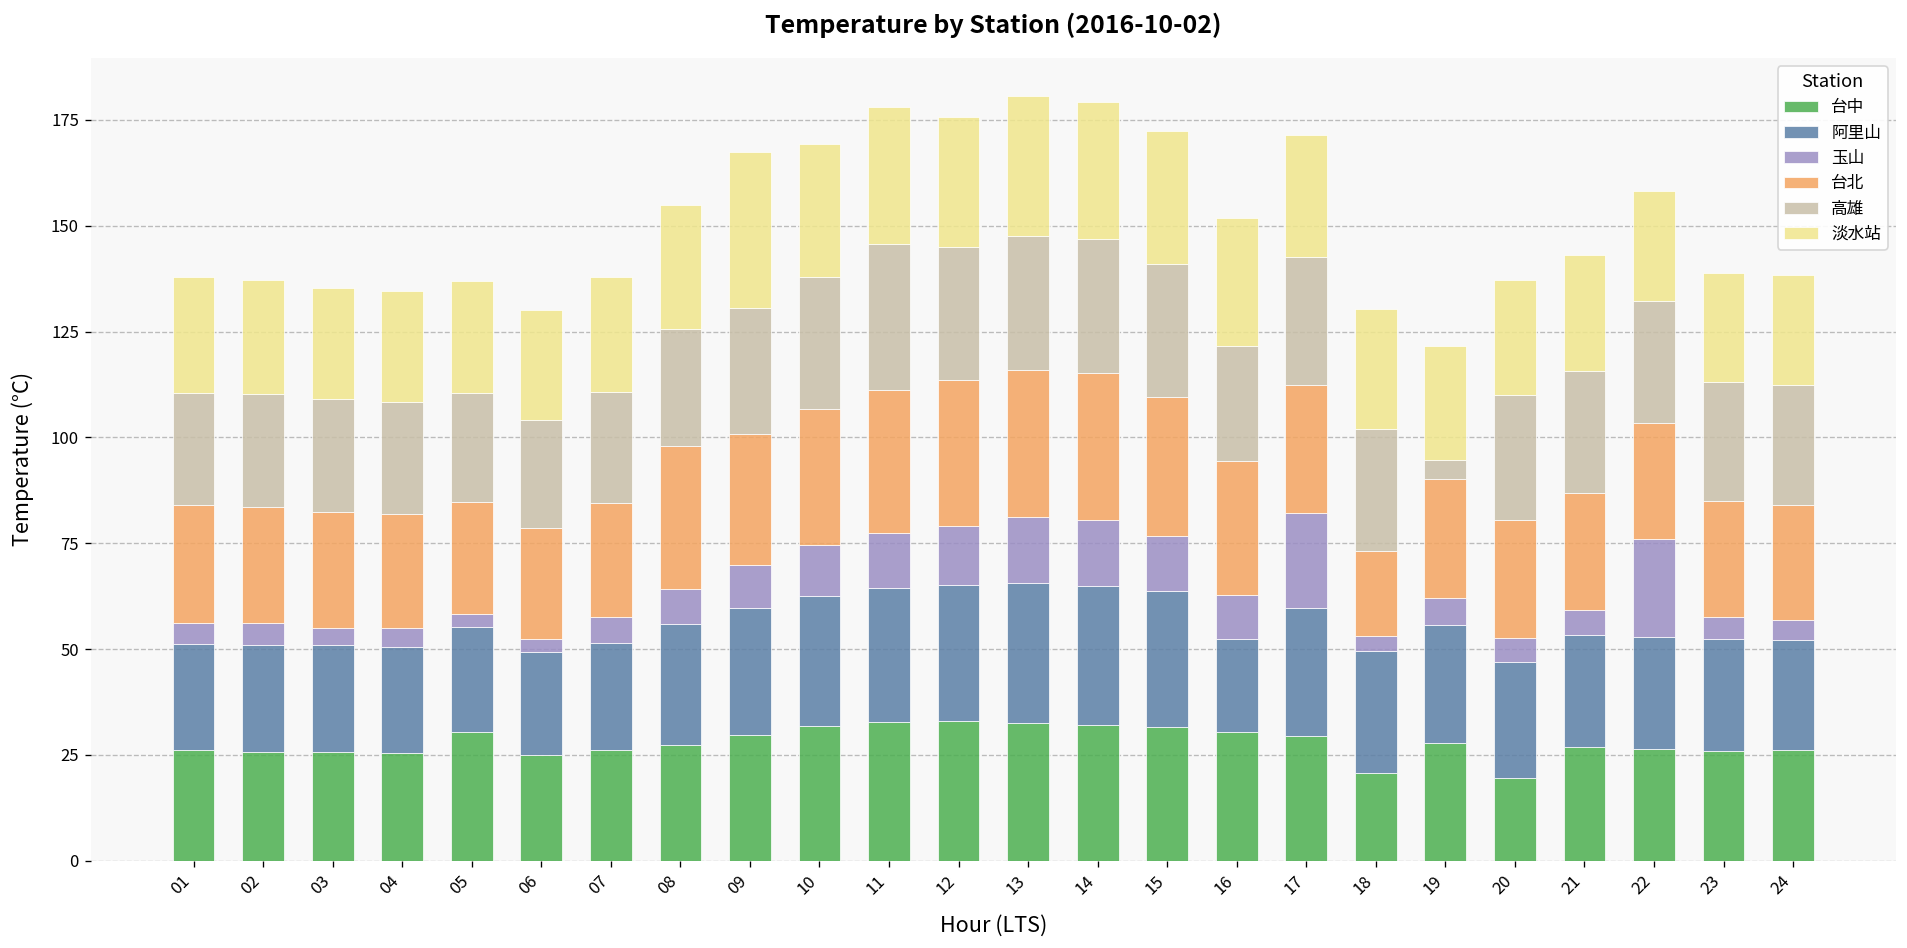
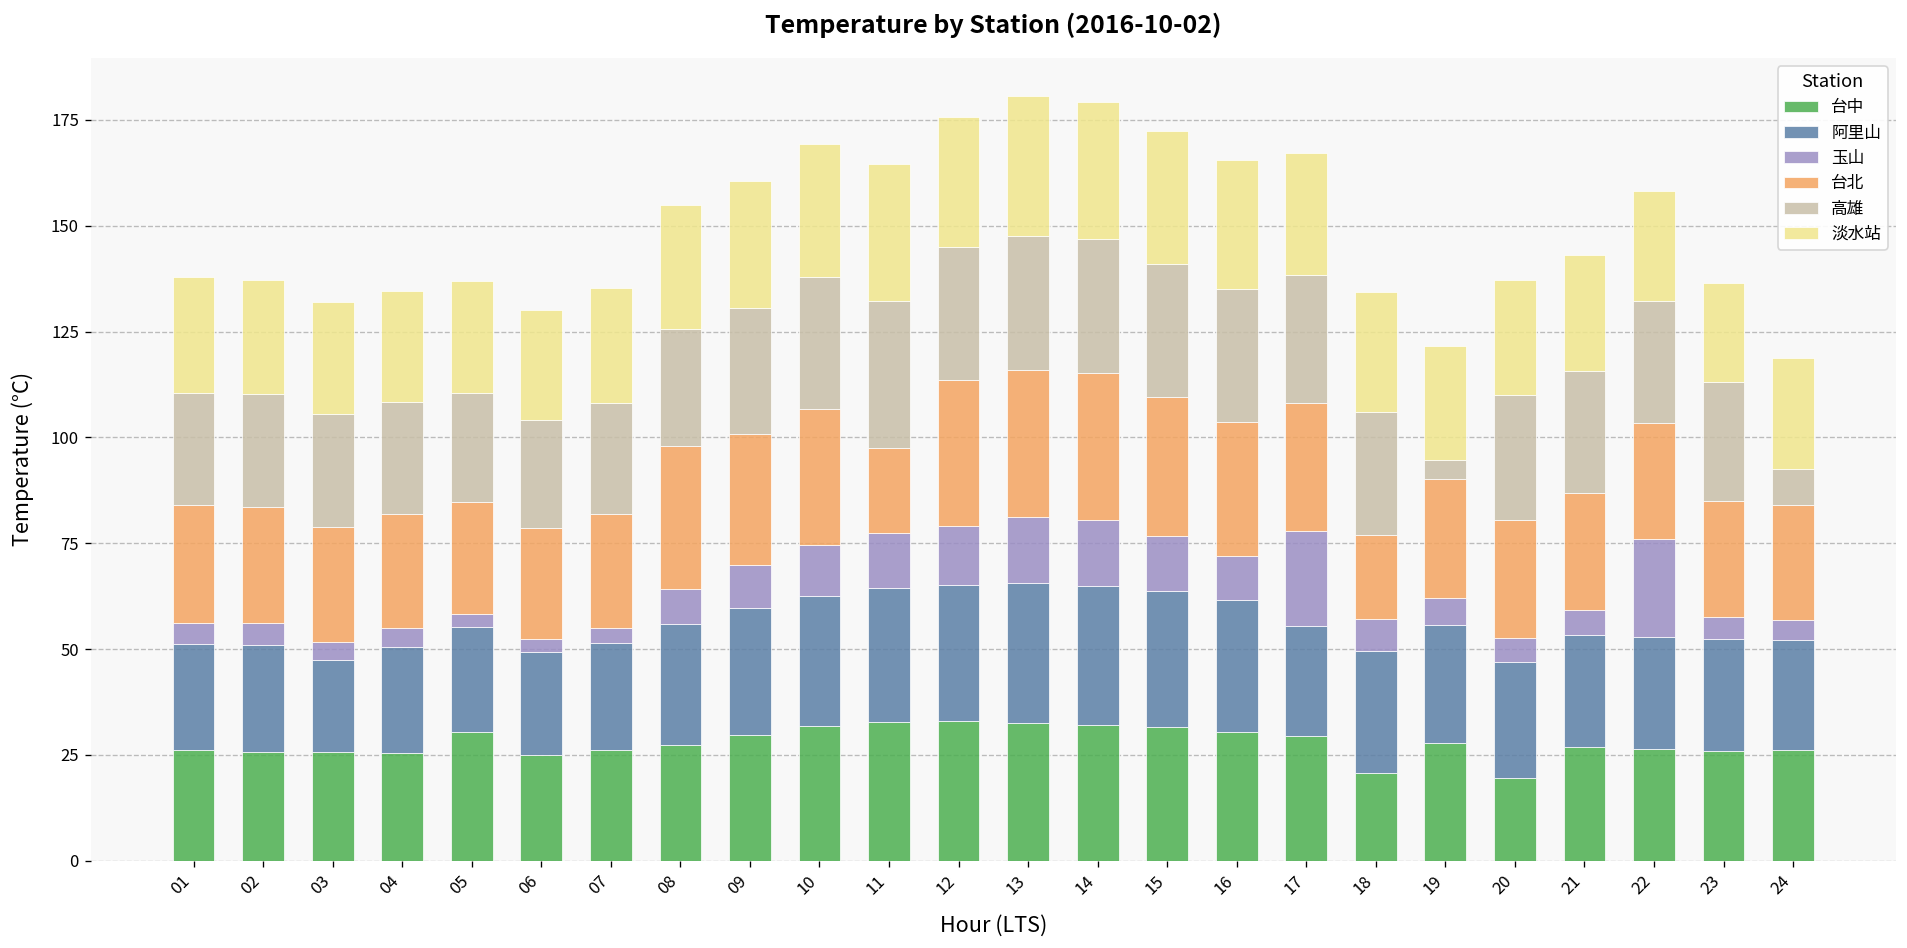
阿里山, 03: 25 -> 22
玉山, 07: 6 -> 4
淡水站, 09: 37 -> 30
台北, 11: 34 -> 20
阿里山, 16: 22 -> 31
高雄, 16: 27 -> 31
阿里山, 17: 30 -> 26
玉山, 18: 4 -> 8
淡水站, 23: 26 -> 23
高雄, 24: 28 -> 9
